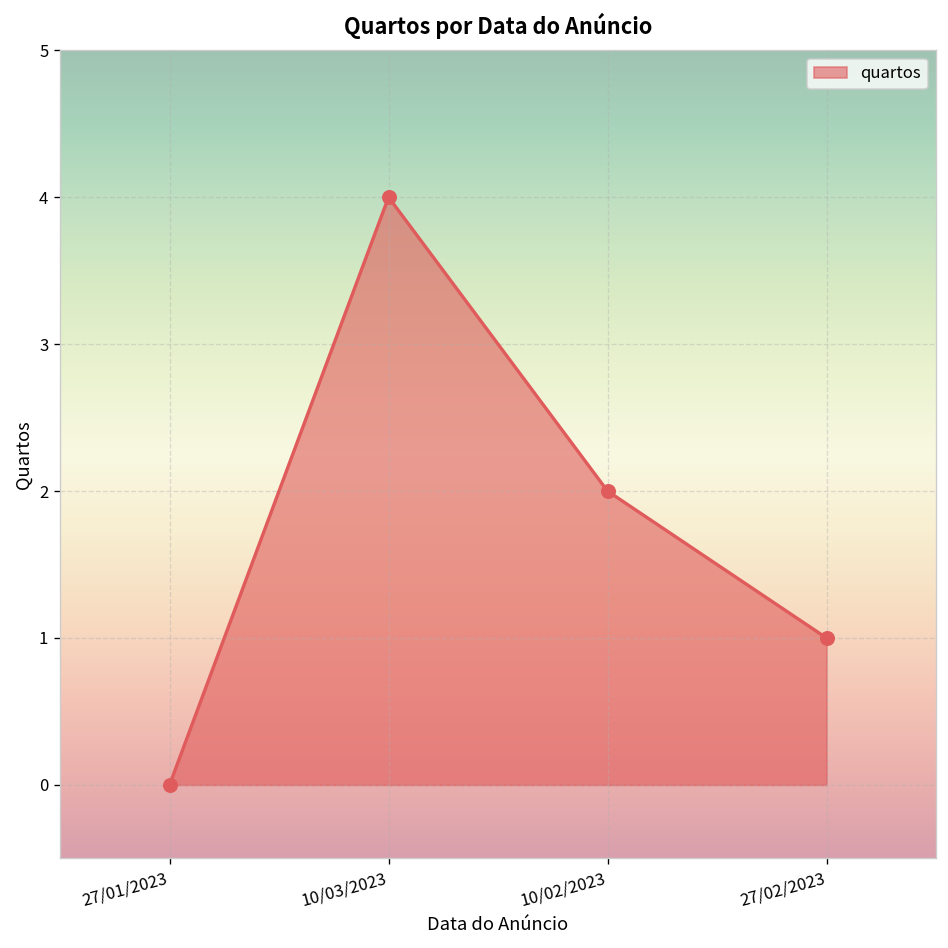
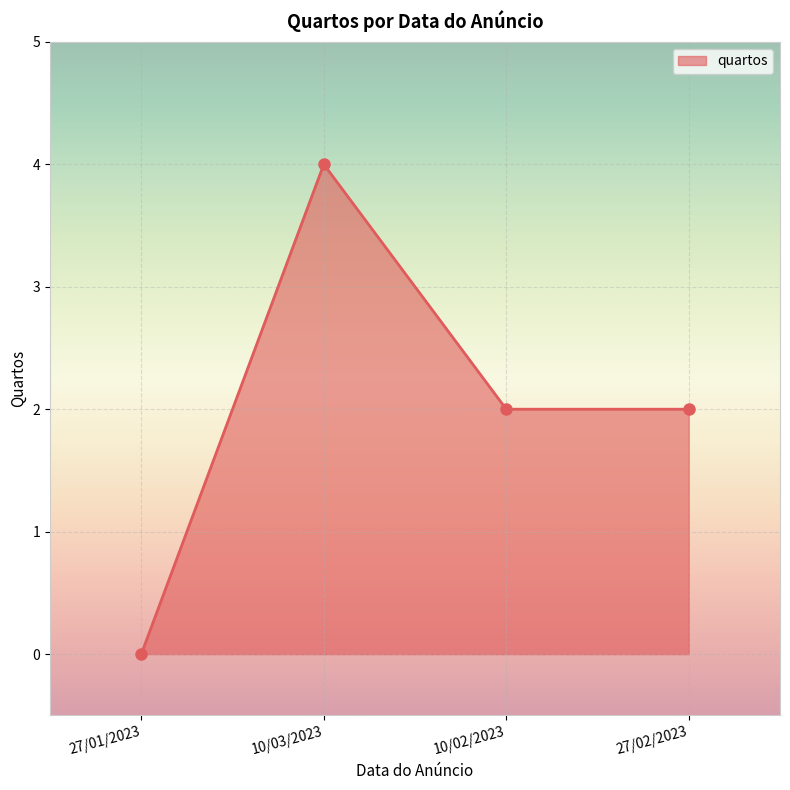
27/02/2023: 1 -> 2
